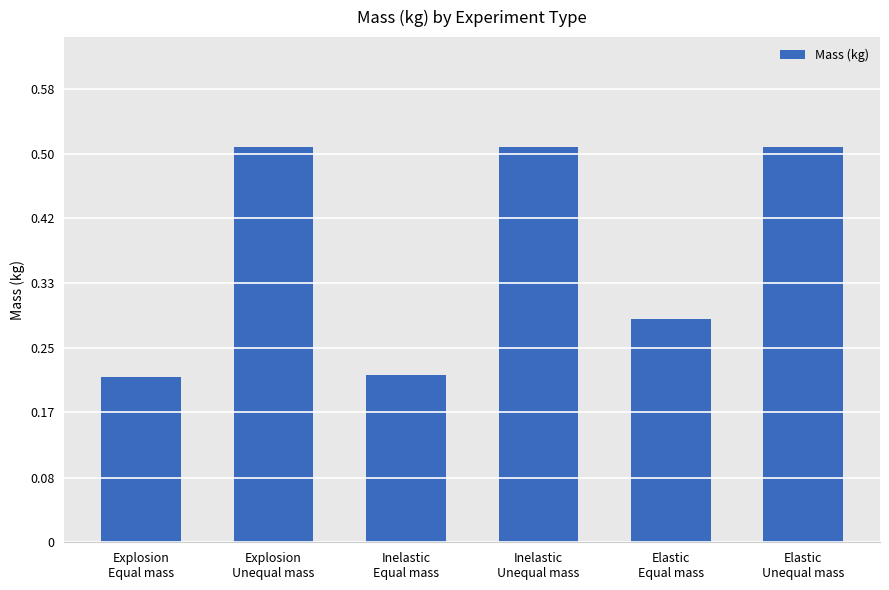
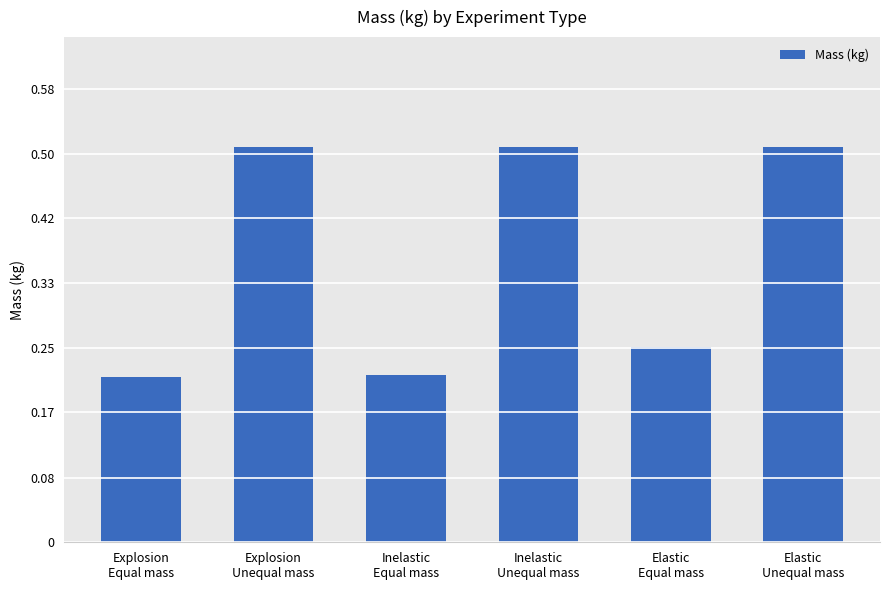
Elastic Equal mass: 0.29 -> 0.25
